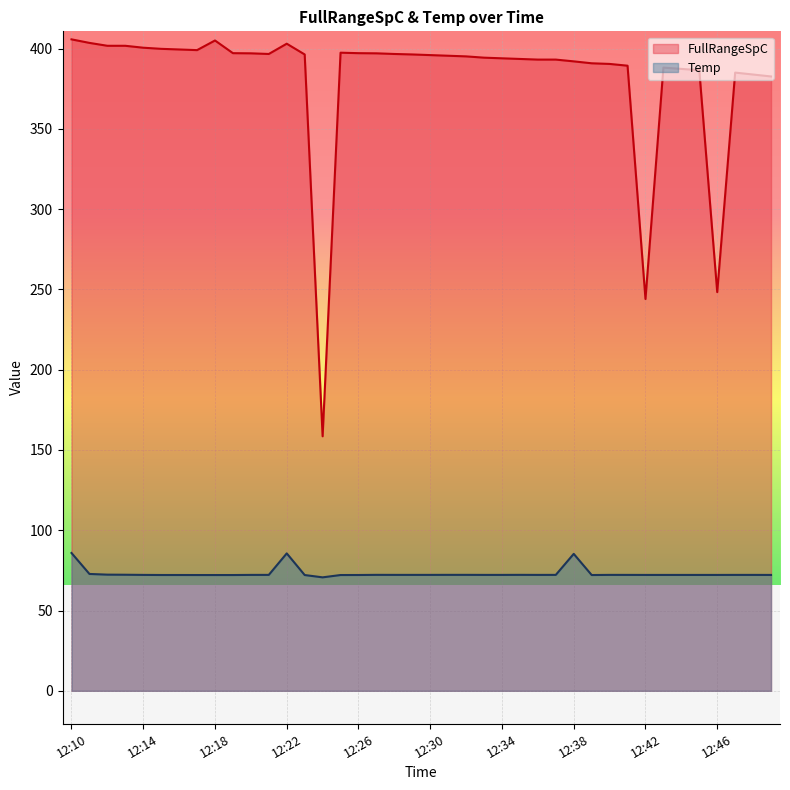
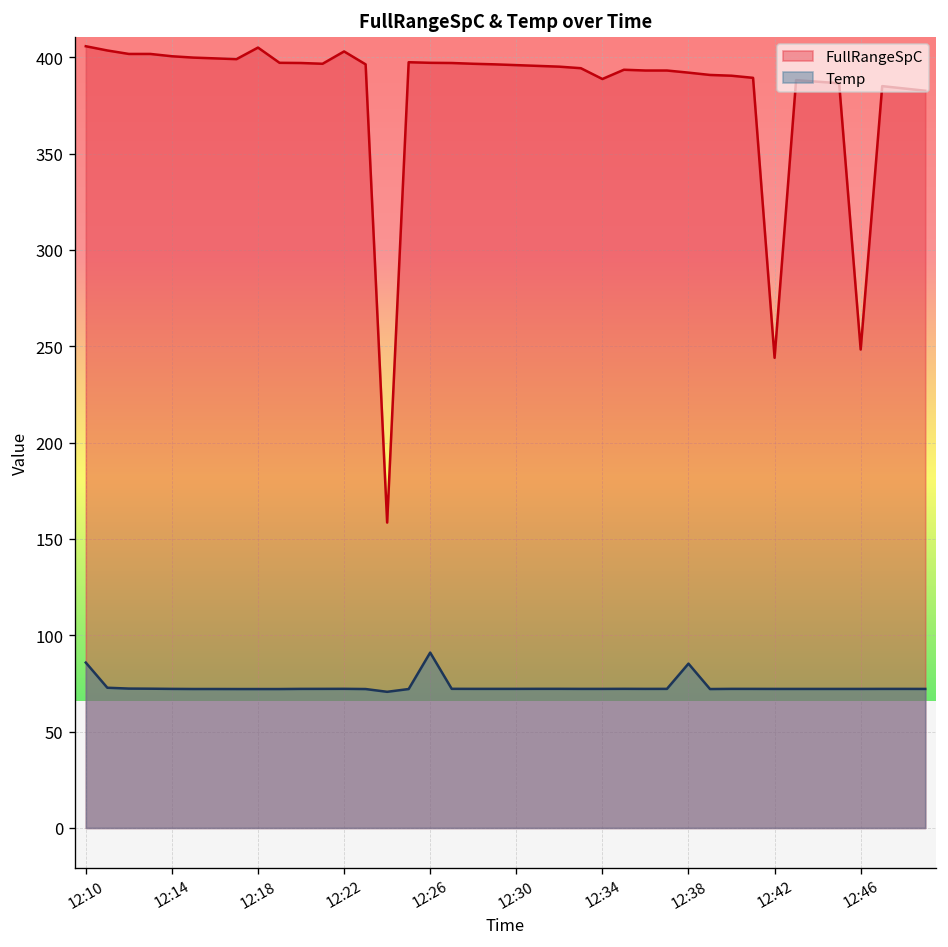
Temp, 12:22: 86 -> 72
Temp, 12:26: 72 -> 91
FullRangeSpC, 12:34: 394 -> 389
